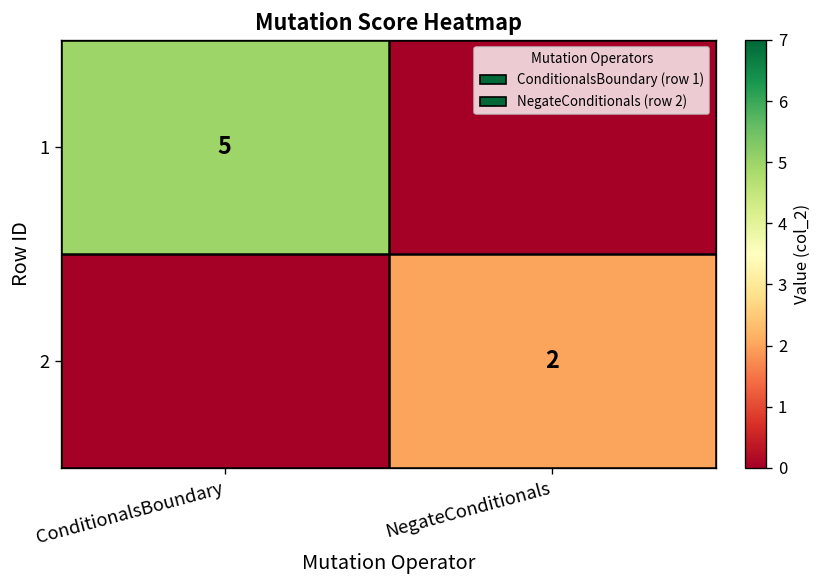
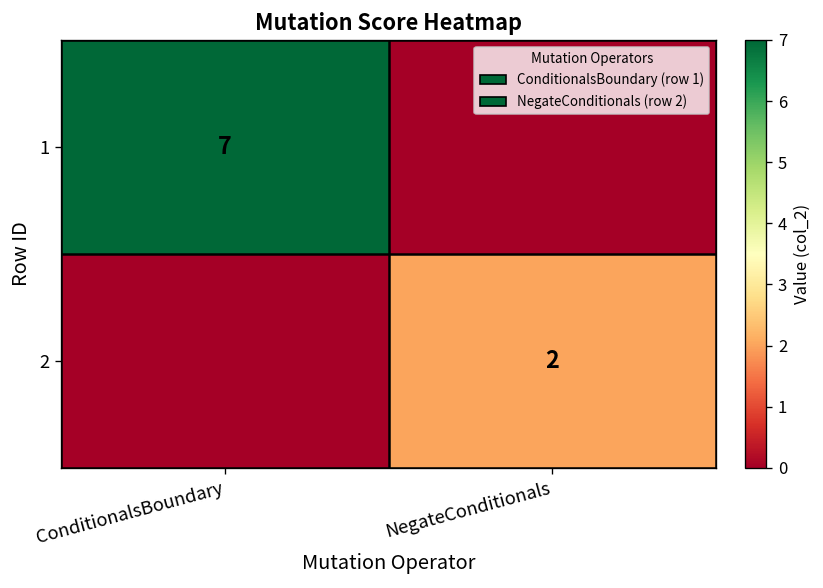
1, ConditionalsBoundary: 5 -> 7
